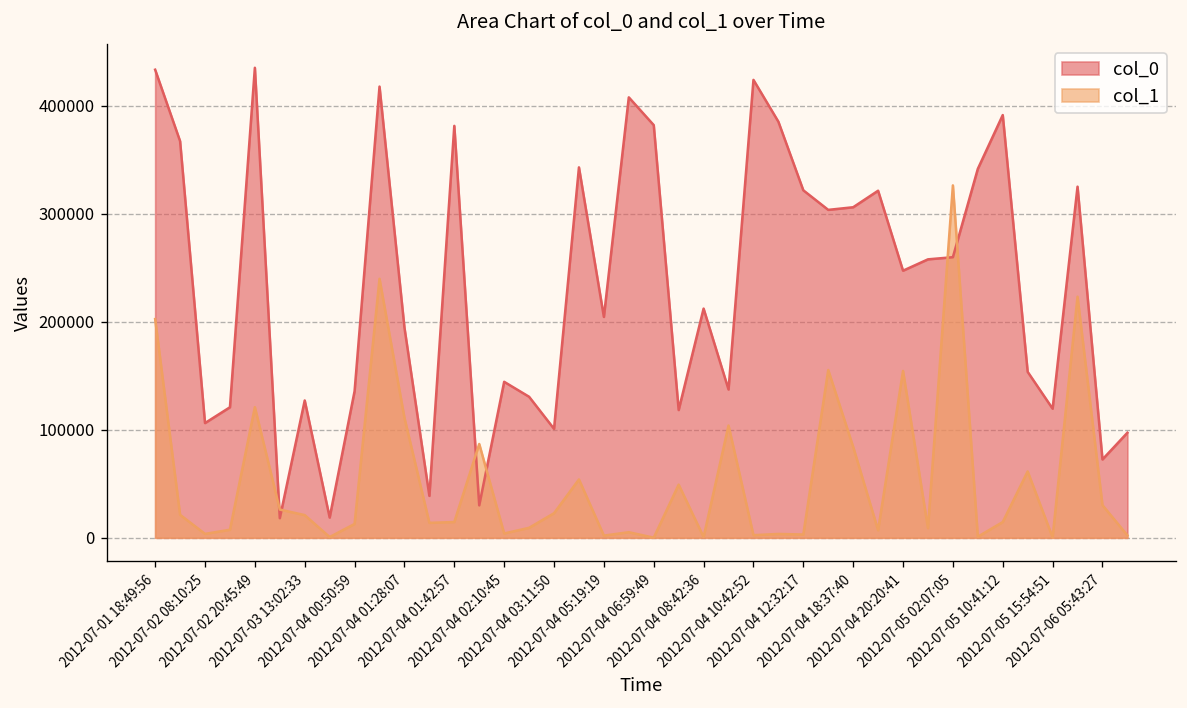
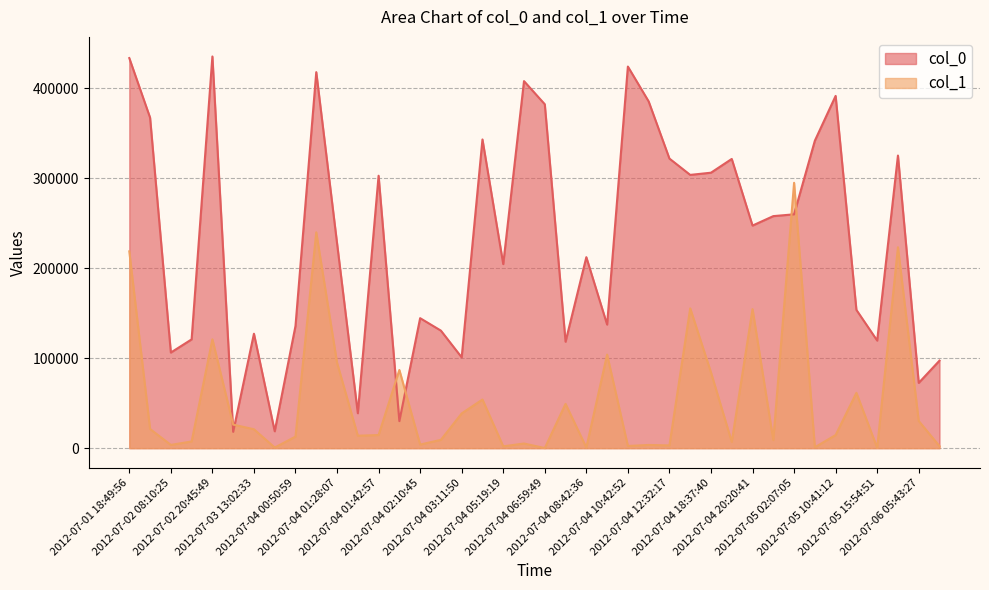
col_1, 2012-07-01 18:49:56: 200000 -> 220000
col_0, 2012-07-04 01:28:07: 190000 -> 230000
col_1, 2012-07-04 01:28:07: 110000 -> 90000
col_0, 2012-07-04 01:42:57: 380000 -> 300000
col_1, 2012-07-04 03:11:50: 20000 -> 40000
col_1, 2012-07-05 02:07:05: 330000 -> 290000
